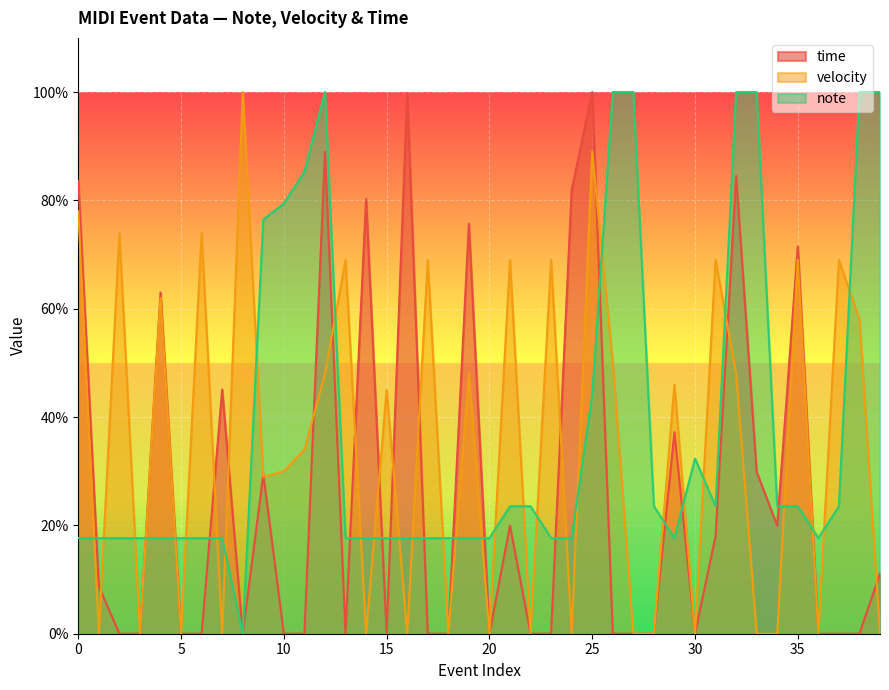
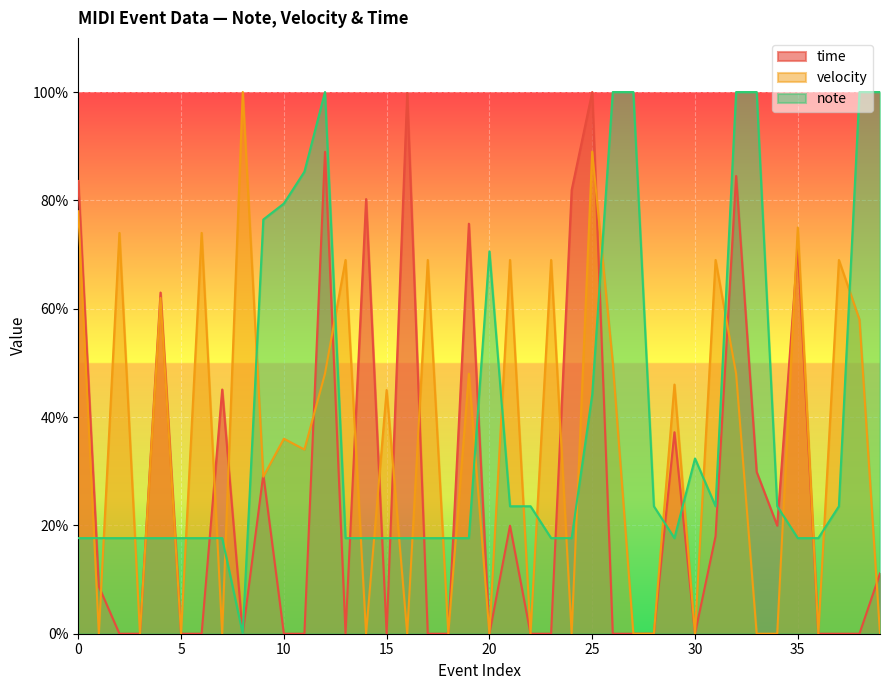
velocity, 10: 30% -> 36%
note, 20: 18% -> 71%
velocity, 35: 69% -> 75%
note, 35: 24% -> 18%
